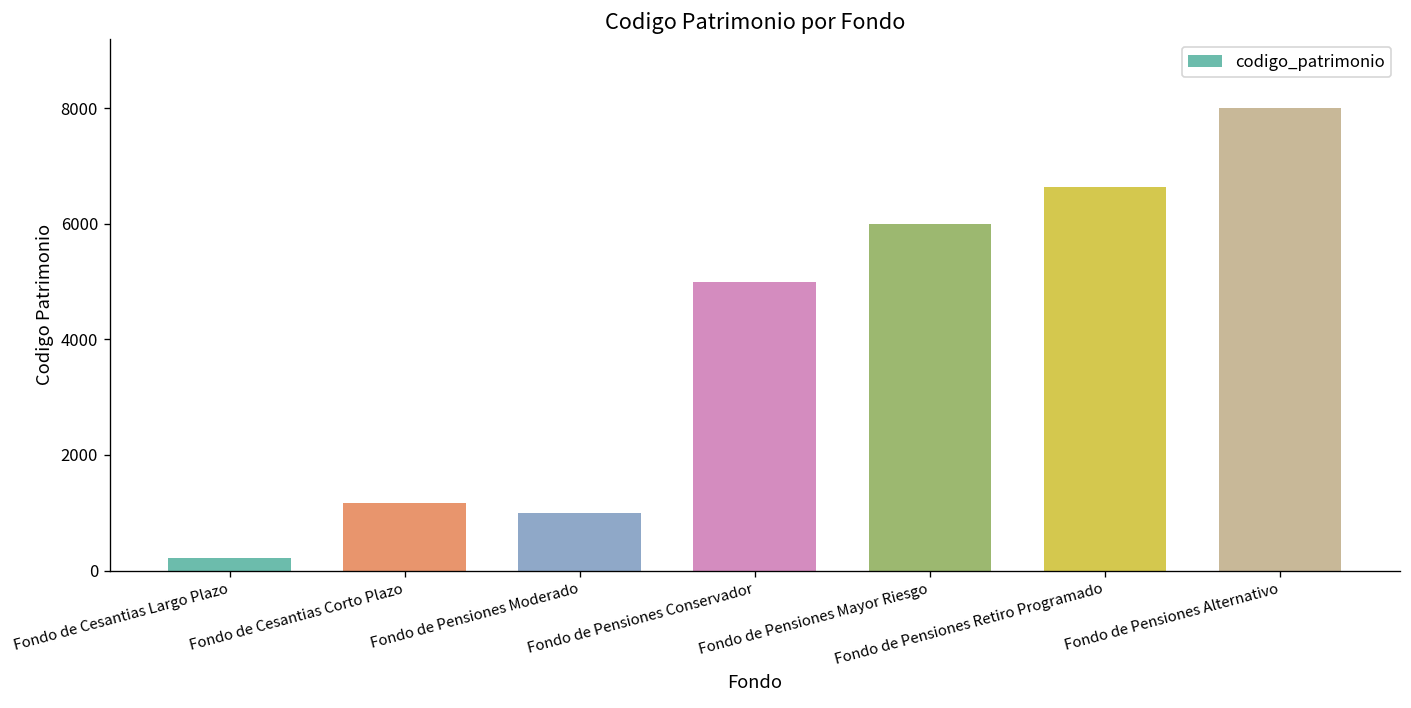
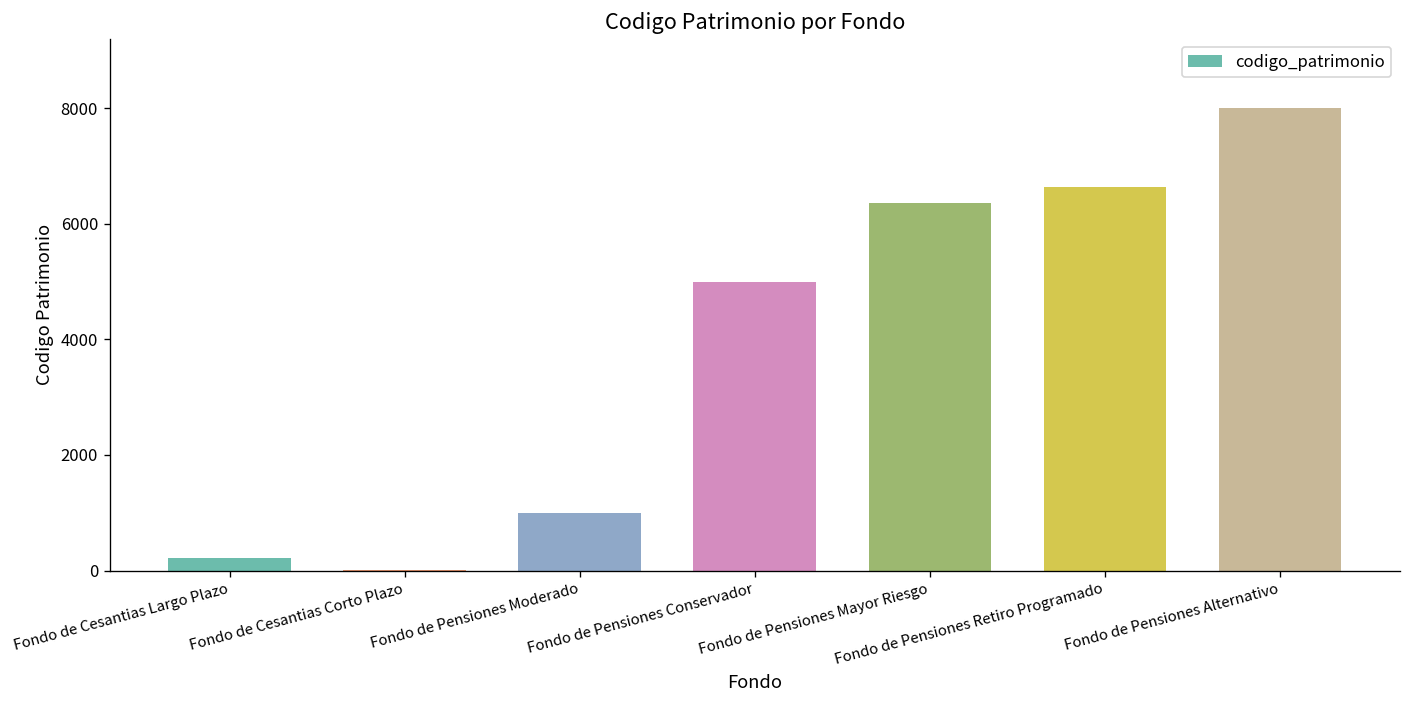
Fondo de Cesantias Corto Plazo: 1200 -> 0
Fondo de Pensiones Mayor Riesgo: 6000 -> 6400
